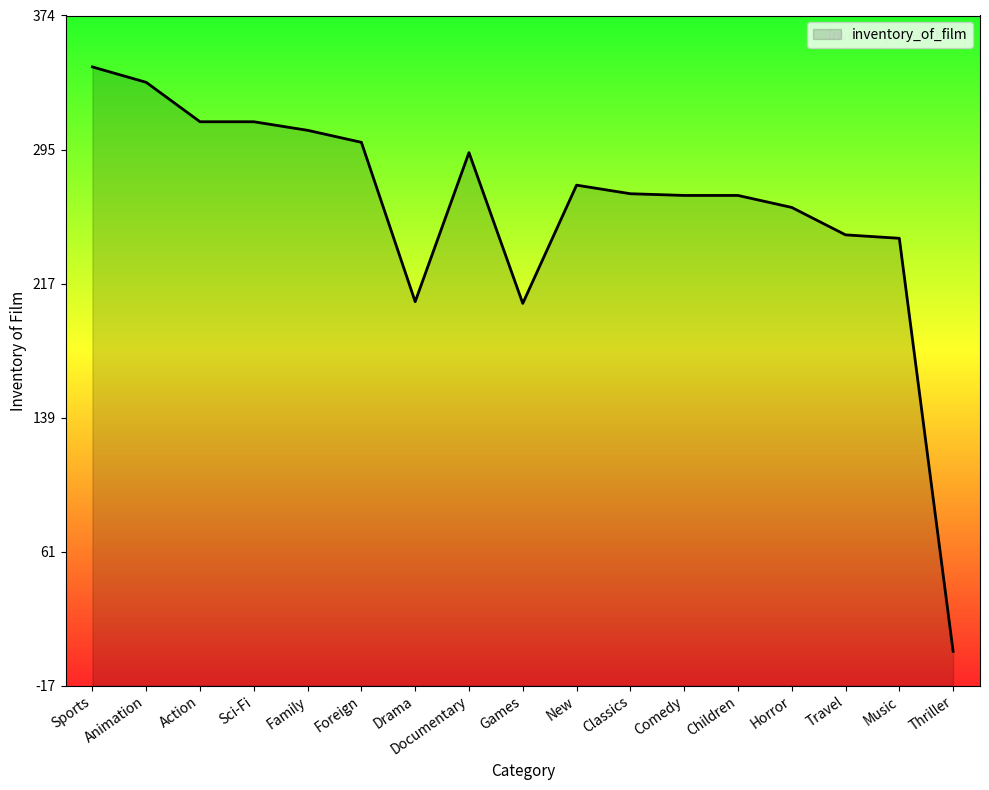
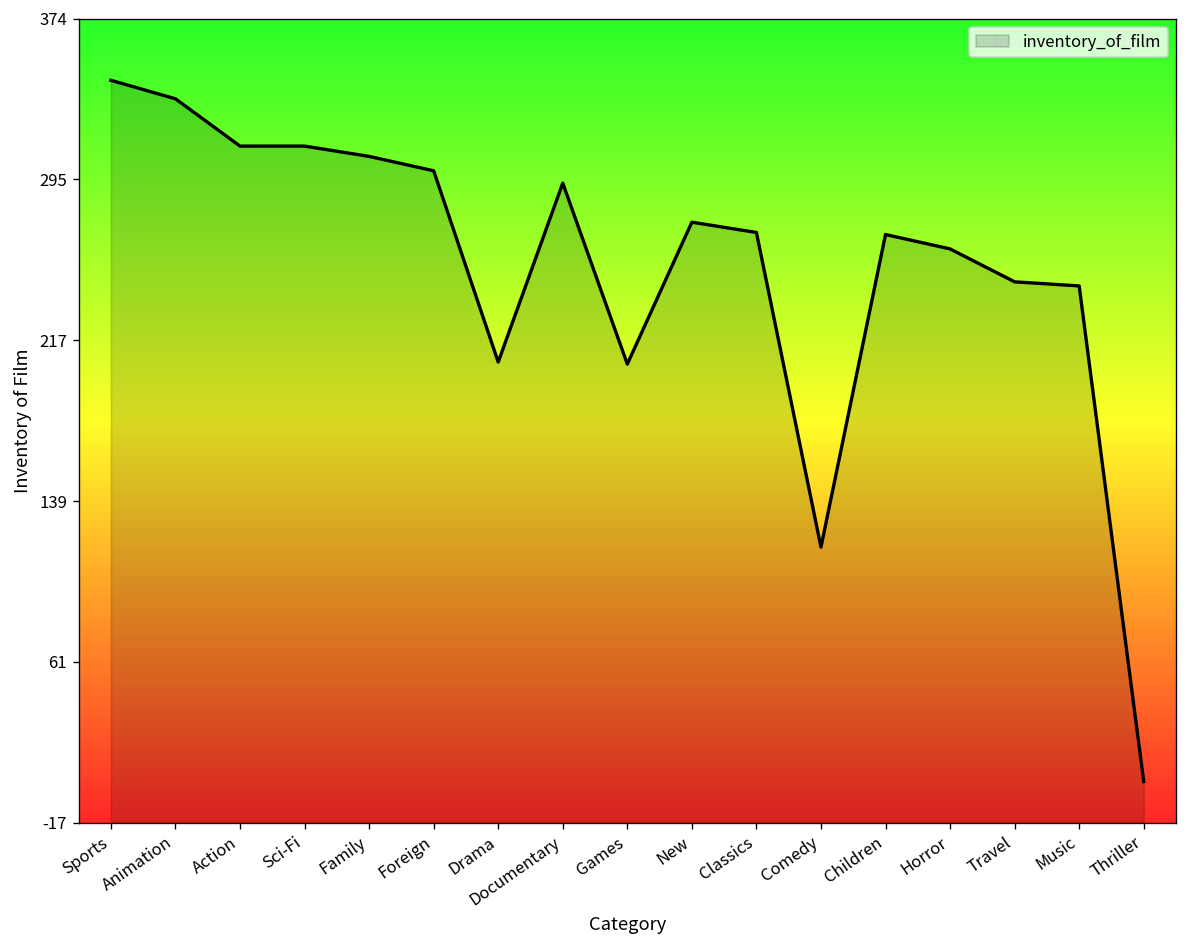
Comedy: 269 -> 117
